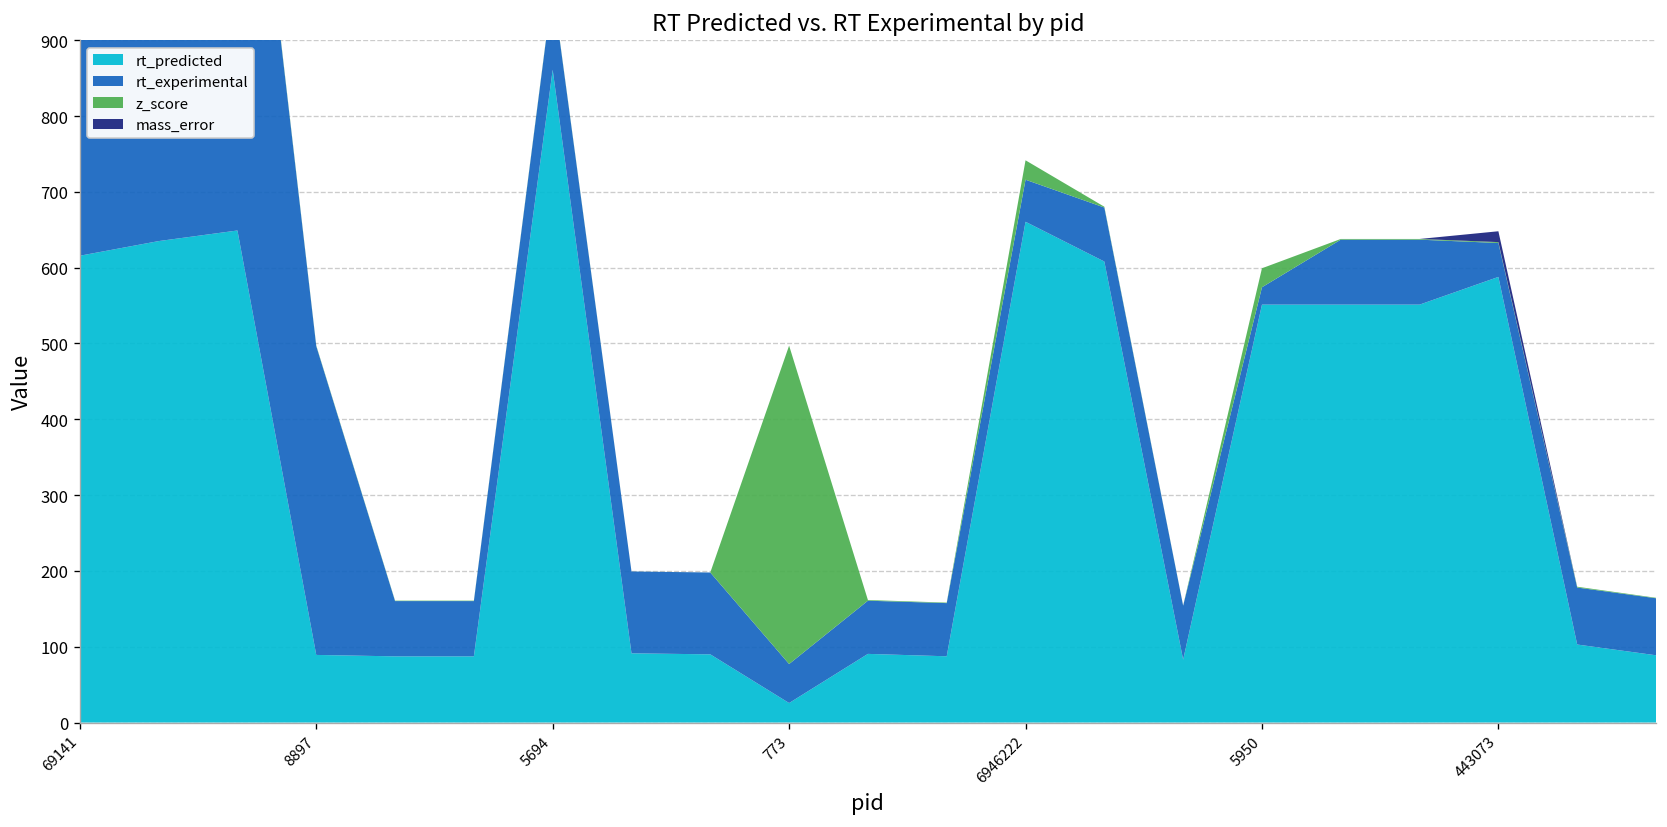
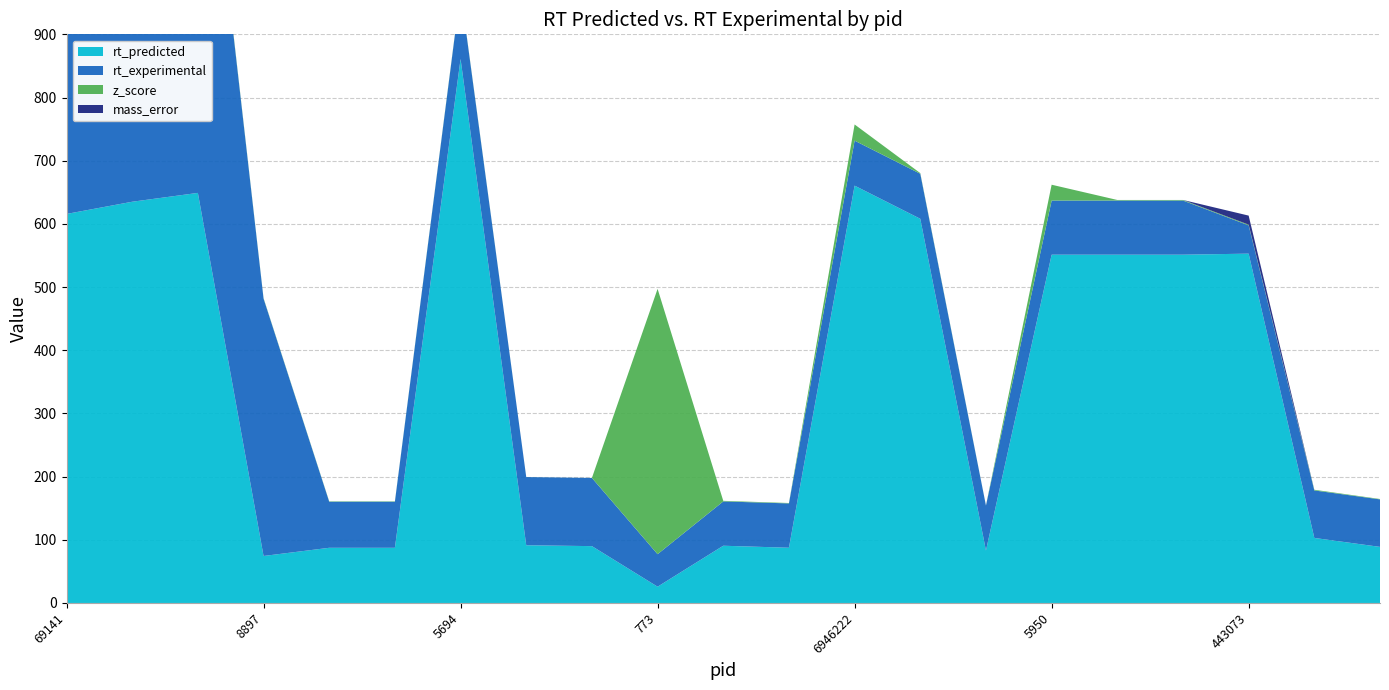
rt_predicted, 8897: 90 -> 70
rt_experimental, 6946222: 60 -> 70
rt_experimental, 5950: 20 -> 90
rt_predicted, 443073: 590 -> 550
